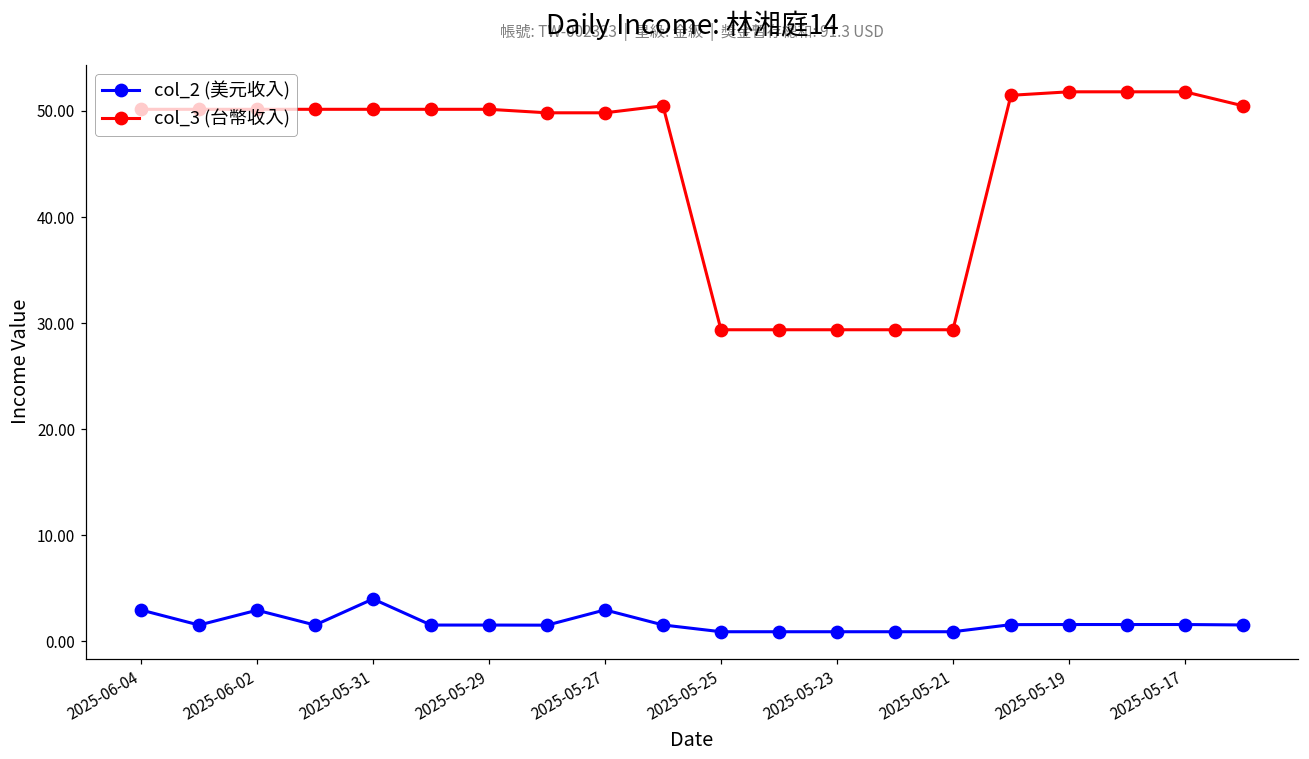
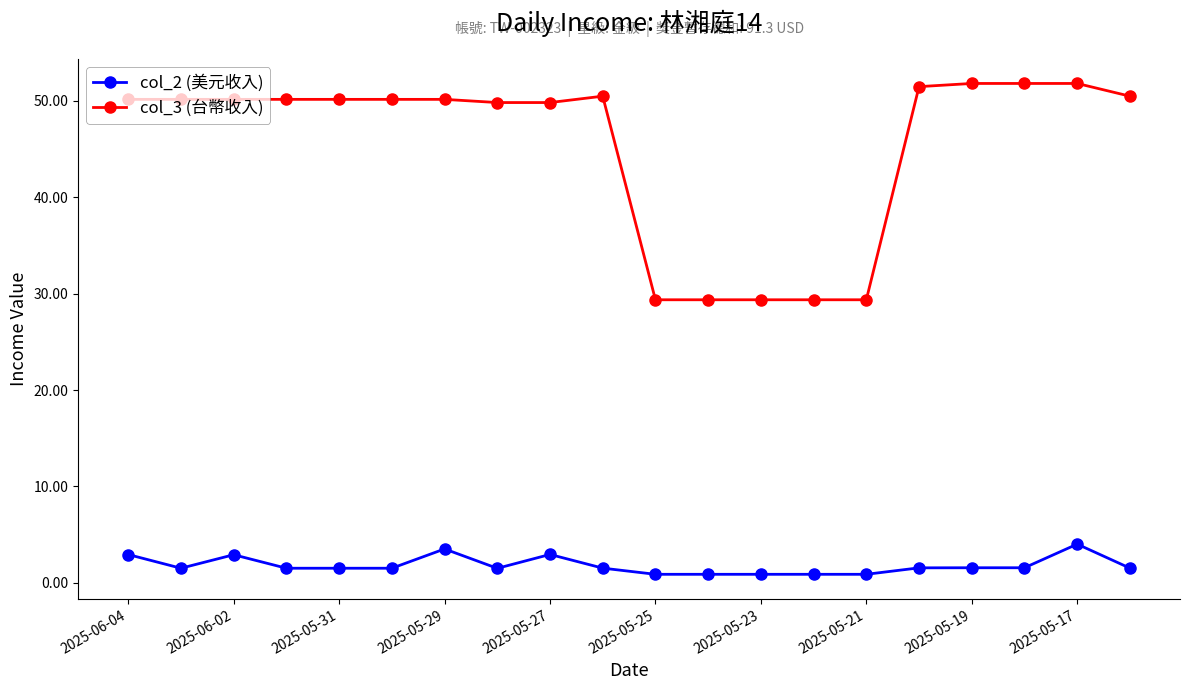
col_2 (美元收入), 2025-05-31: 4 -> 2
col_2 (美元收入), 2025-05-29: 2 -> 4
col_2 (美元收入), 2025-05-17: 2 -> 4
